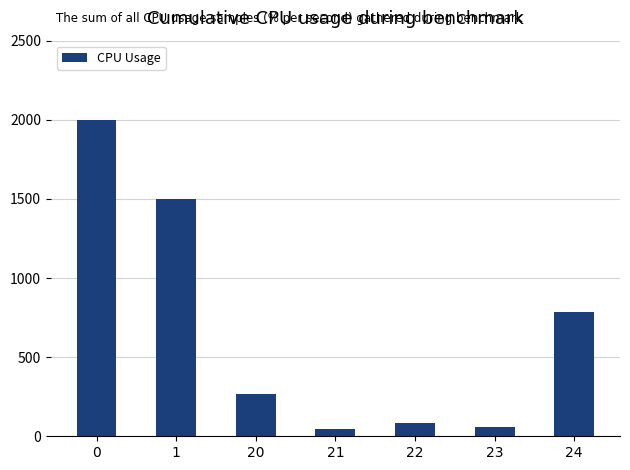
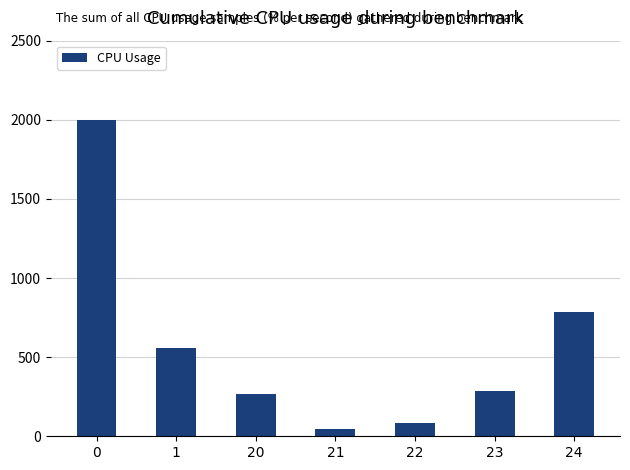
1: 1500 -> 560
23: 60 -> 280
